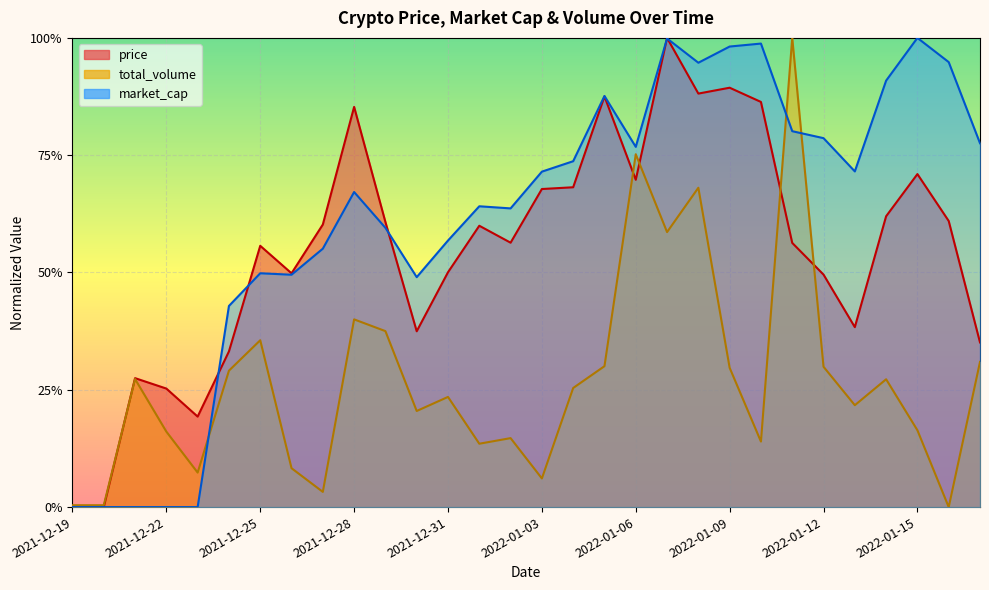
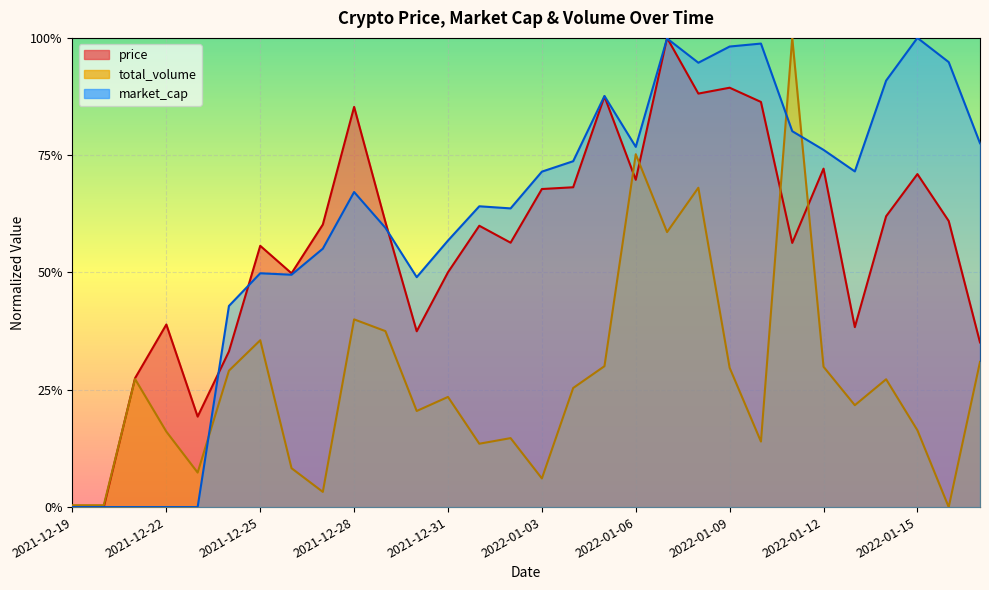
price, 2021-12-22: 25% -> 39%
price, 2022-01-12: 50% -> 72%
market_cap, 2022-01-12: 79% -> 76%
